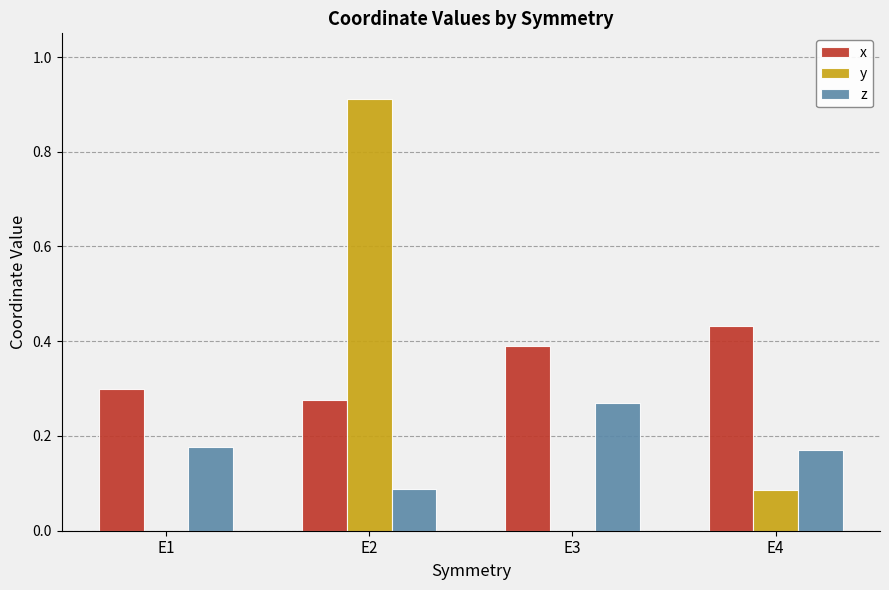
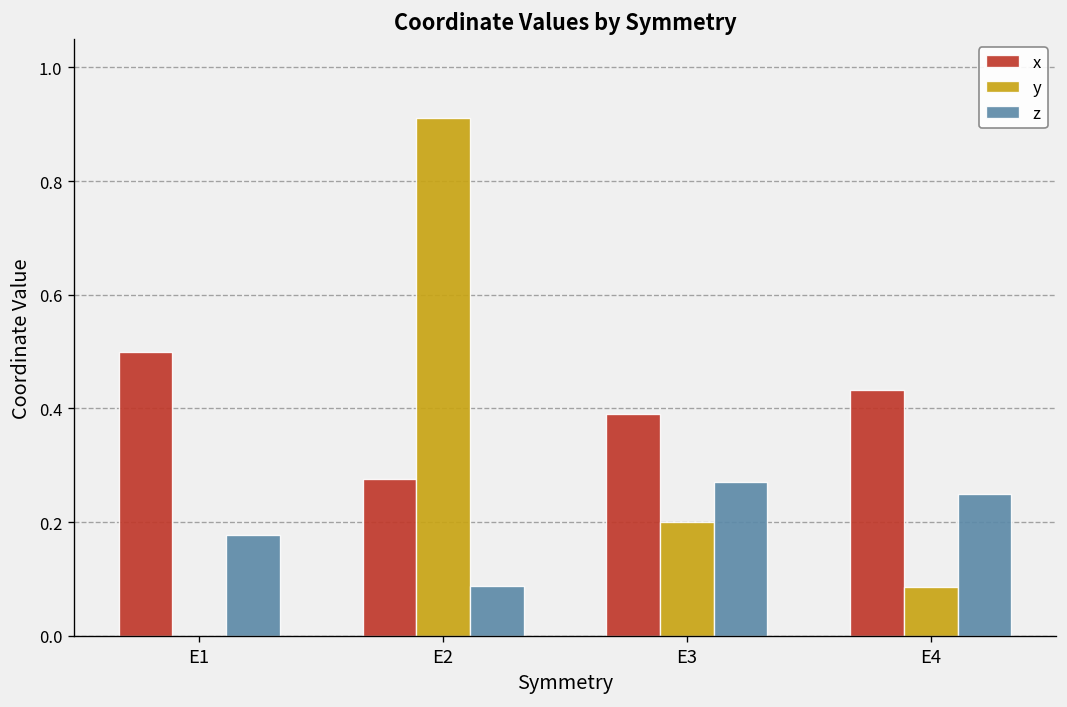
x, E1: 0.3 -> 0.5
y, E3: 0.0 -> 0.2
z, E4: 0.17 -> 0.25
